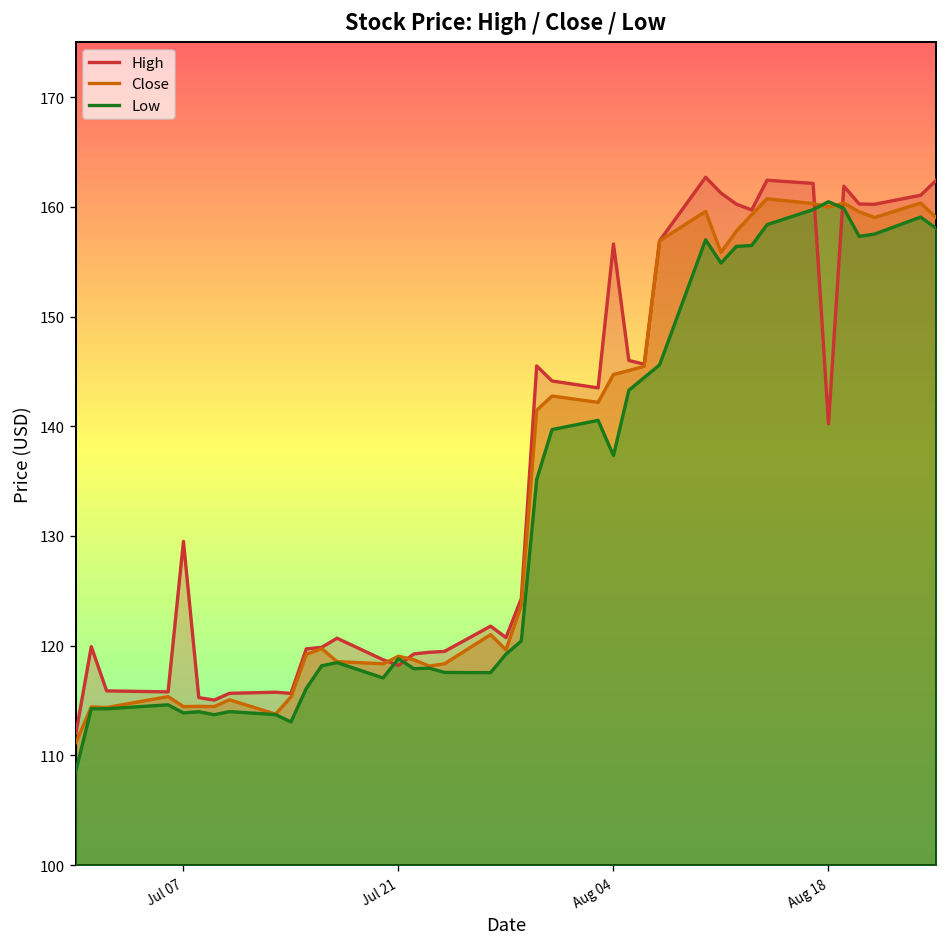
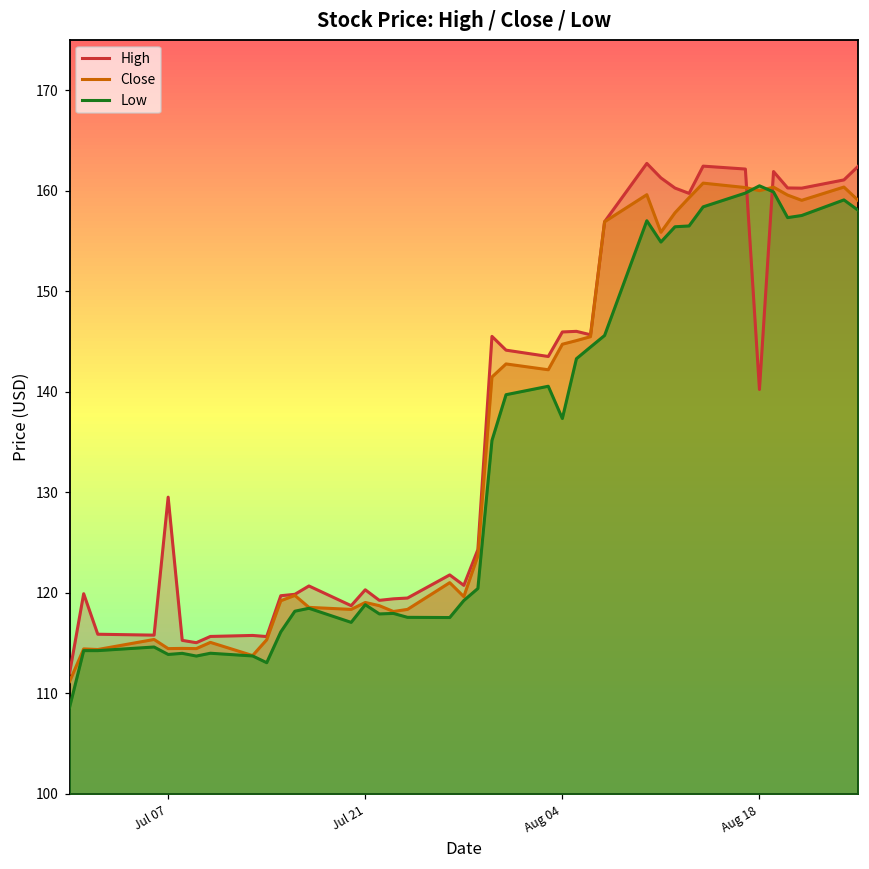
High, Jul 21: 118 -> 120
High, Aug 04: 157 -> 146
